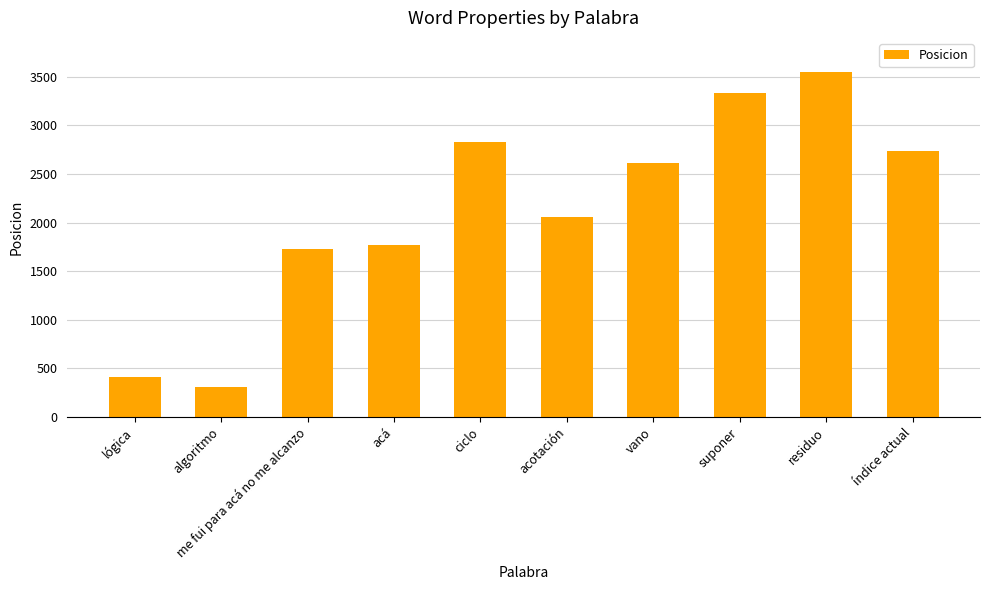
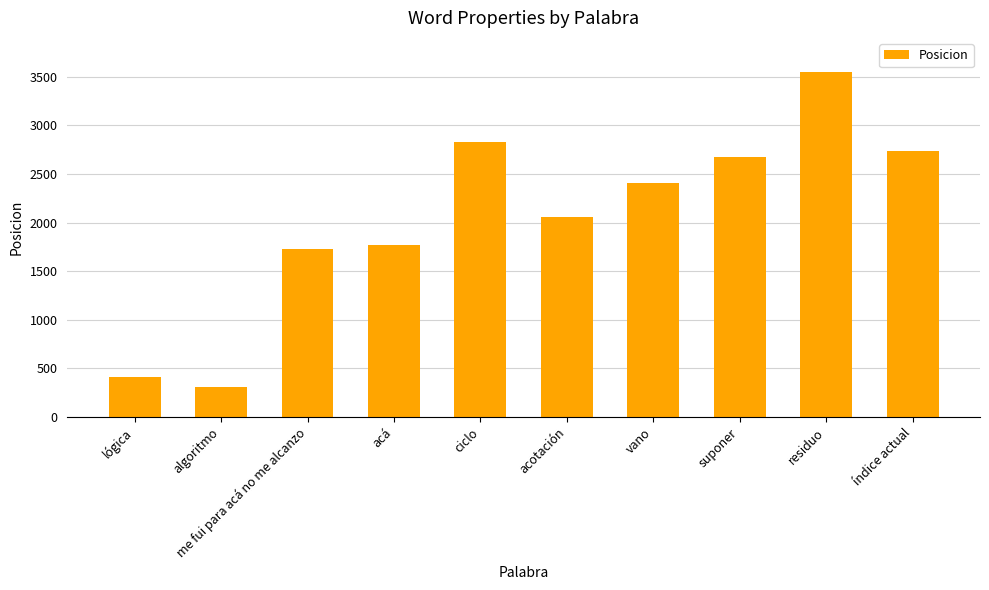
vano: 2600 -> 2400
suponer: 3300 -> 2700
